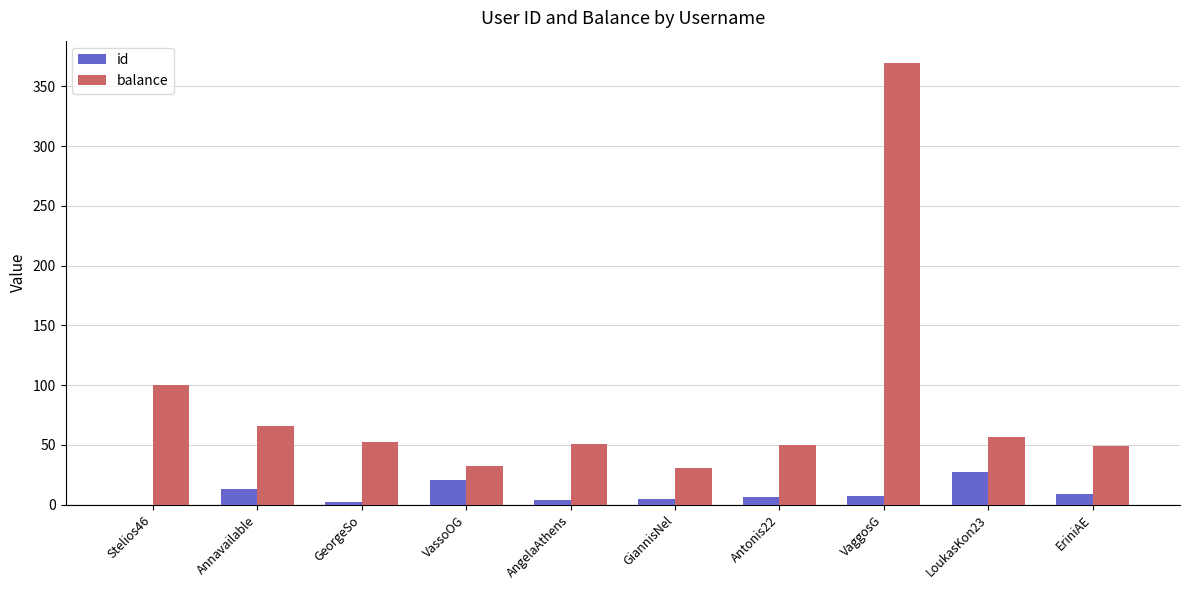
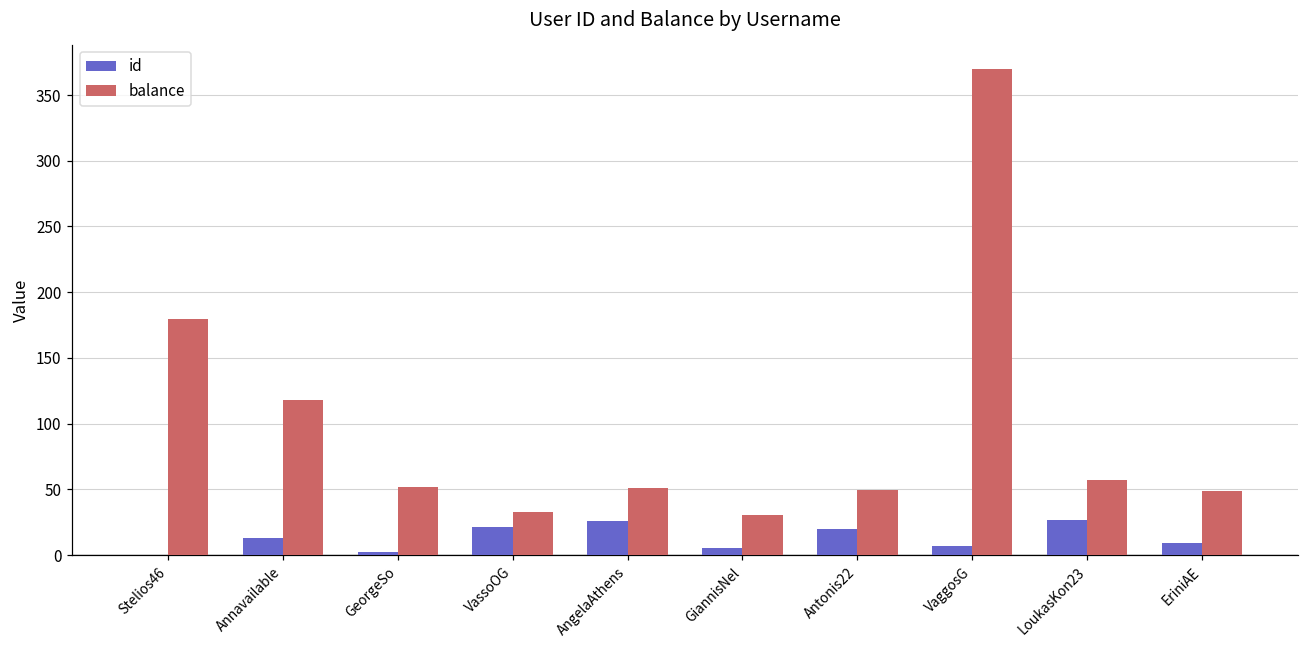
balance, Stelios46: 101 -> 179
balance, Annavailable: 66 -> 118
id, AngelaAthens: 4 -> 26
id, Antonis22: 6 -> 20
